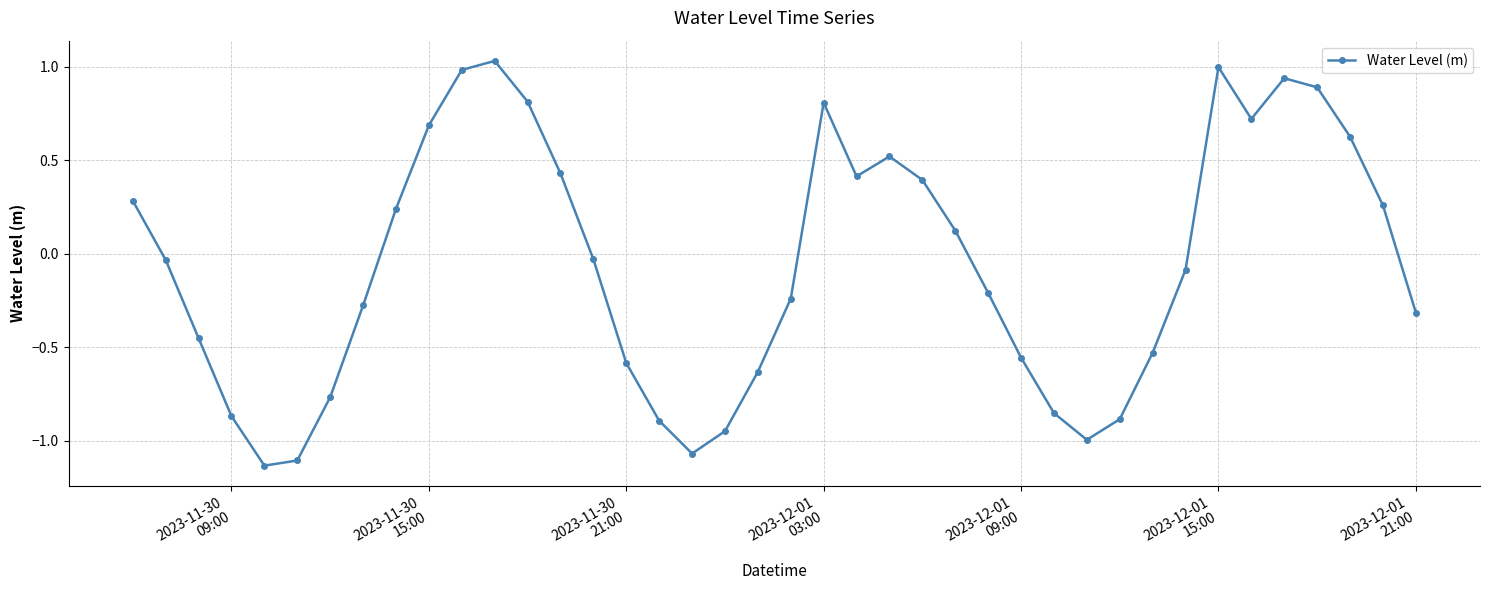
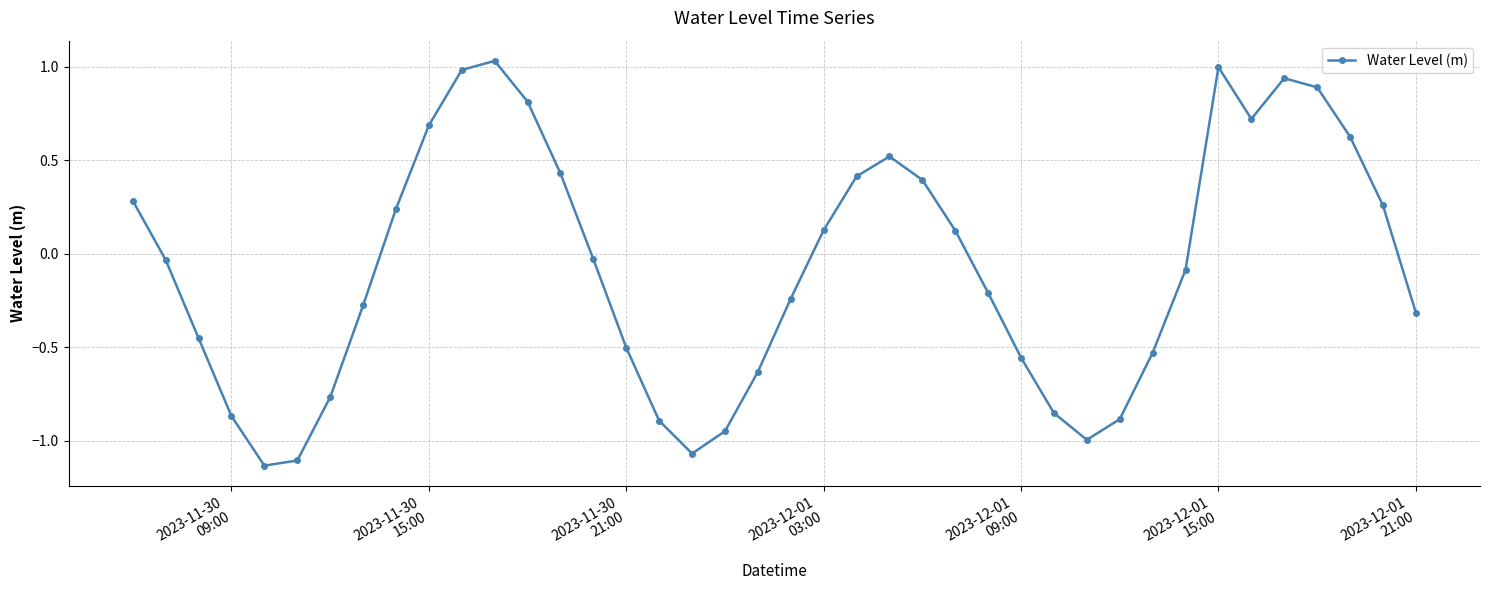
2023-11-30 21:00: -0.58 -> -0.50
2023-12-01 03:00: 0.81 -> 0.13
